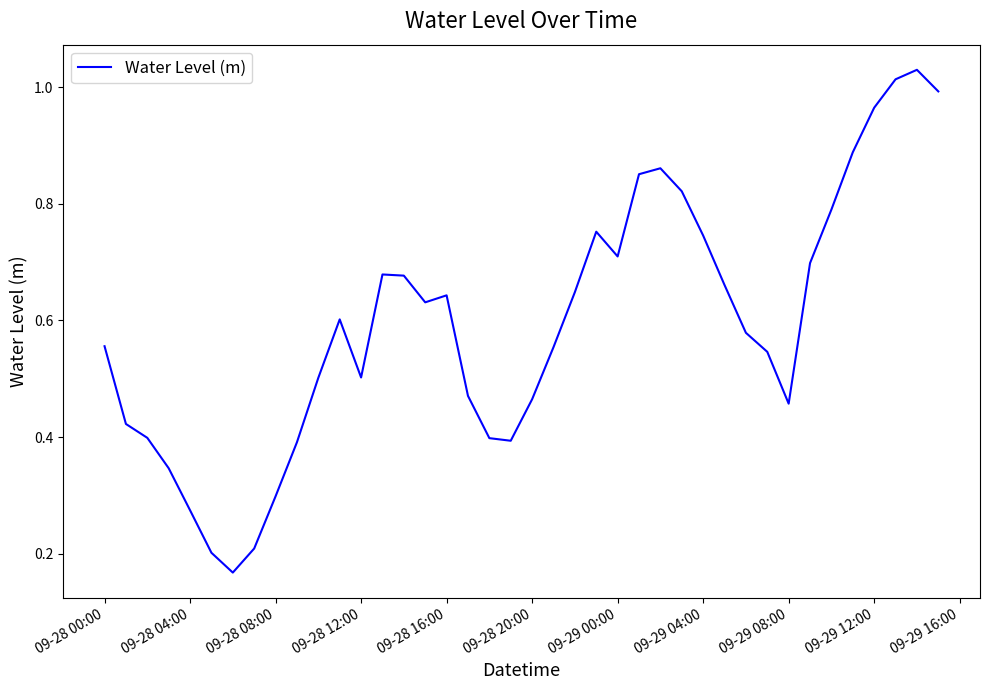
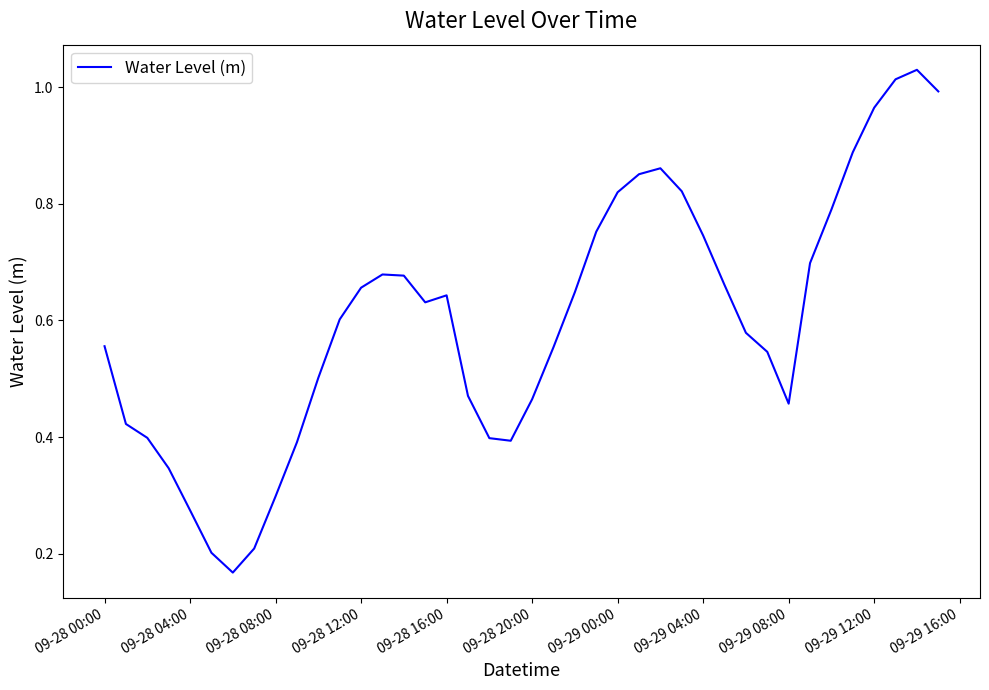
09-28 12:00: 0.50 -> 0.66
09-29 00:00: 0.71 -> 0.82
